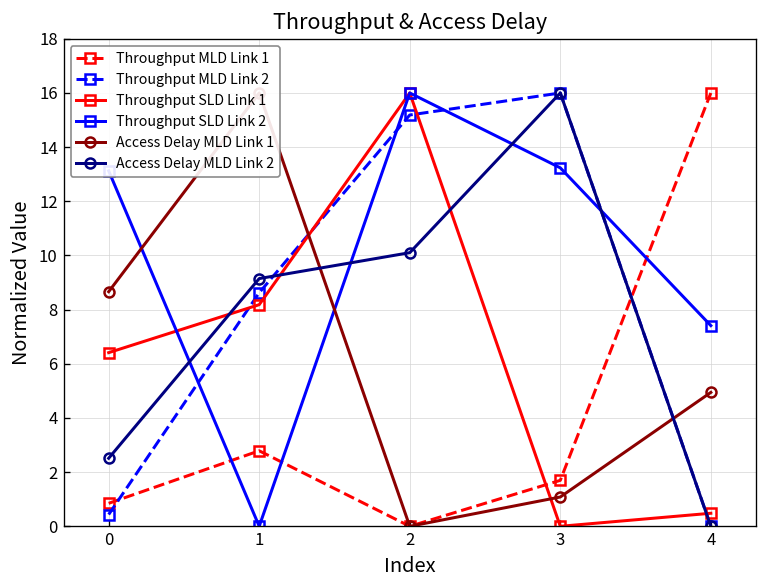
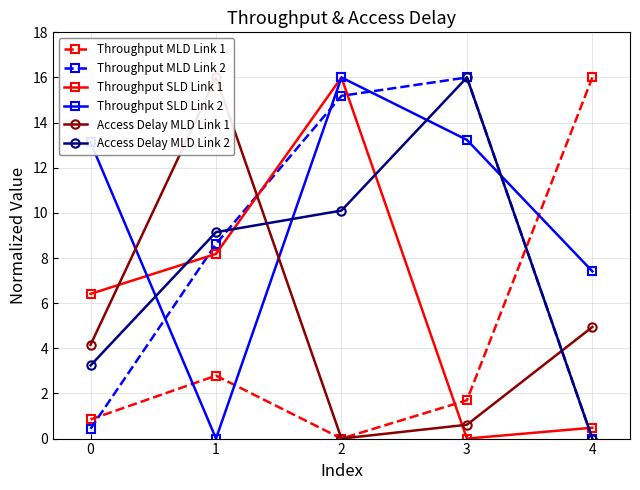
Access Delay MLD Link 1, 0: 8.7 -> 4.2
Access Delay MLD Link 2, 0: 2.5 -> 3.2
Access Delay MLD Link 1, 3: 1.1 -> 0.6
